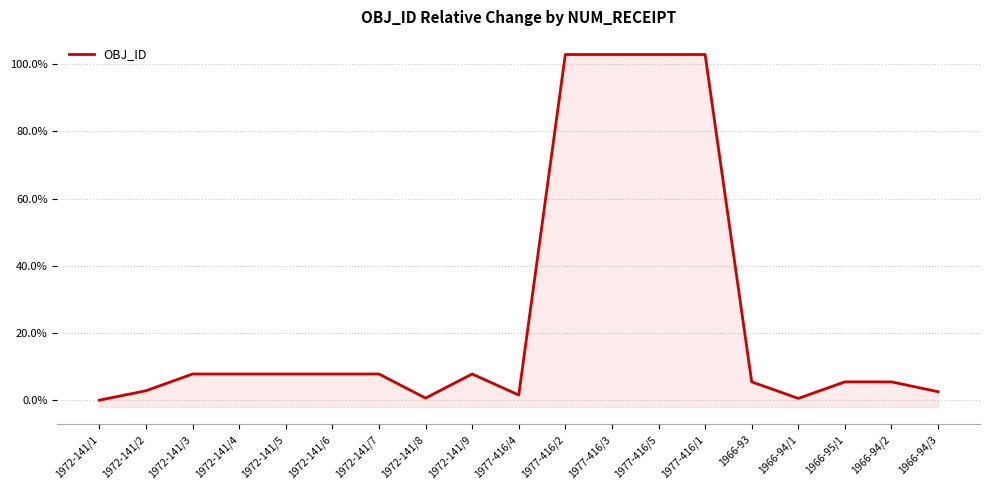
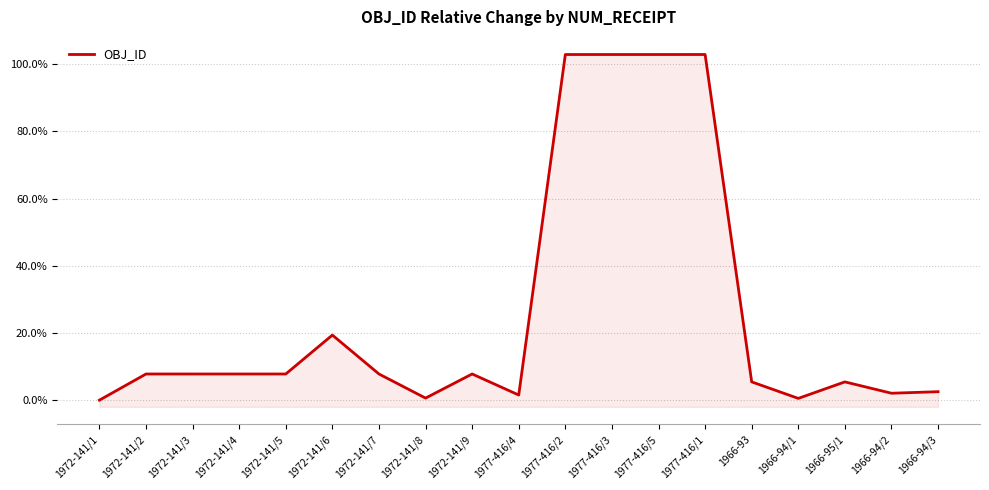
1972-141/2: 3% -> 8%
1972-141/6: 8% -> 19%
1966-94/2: 5% -> 2%
